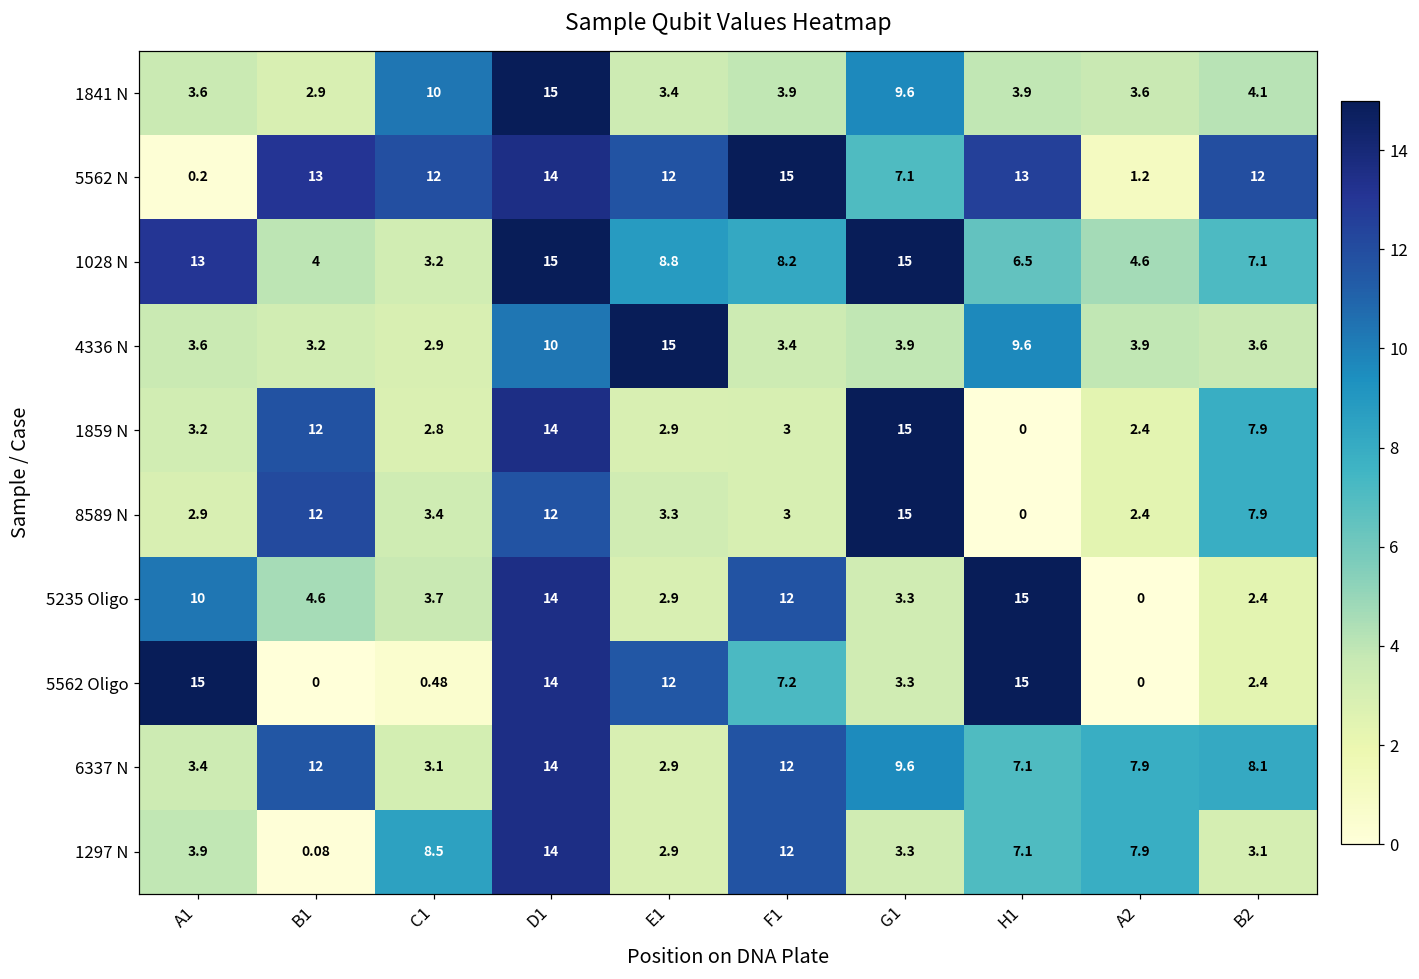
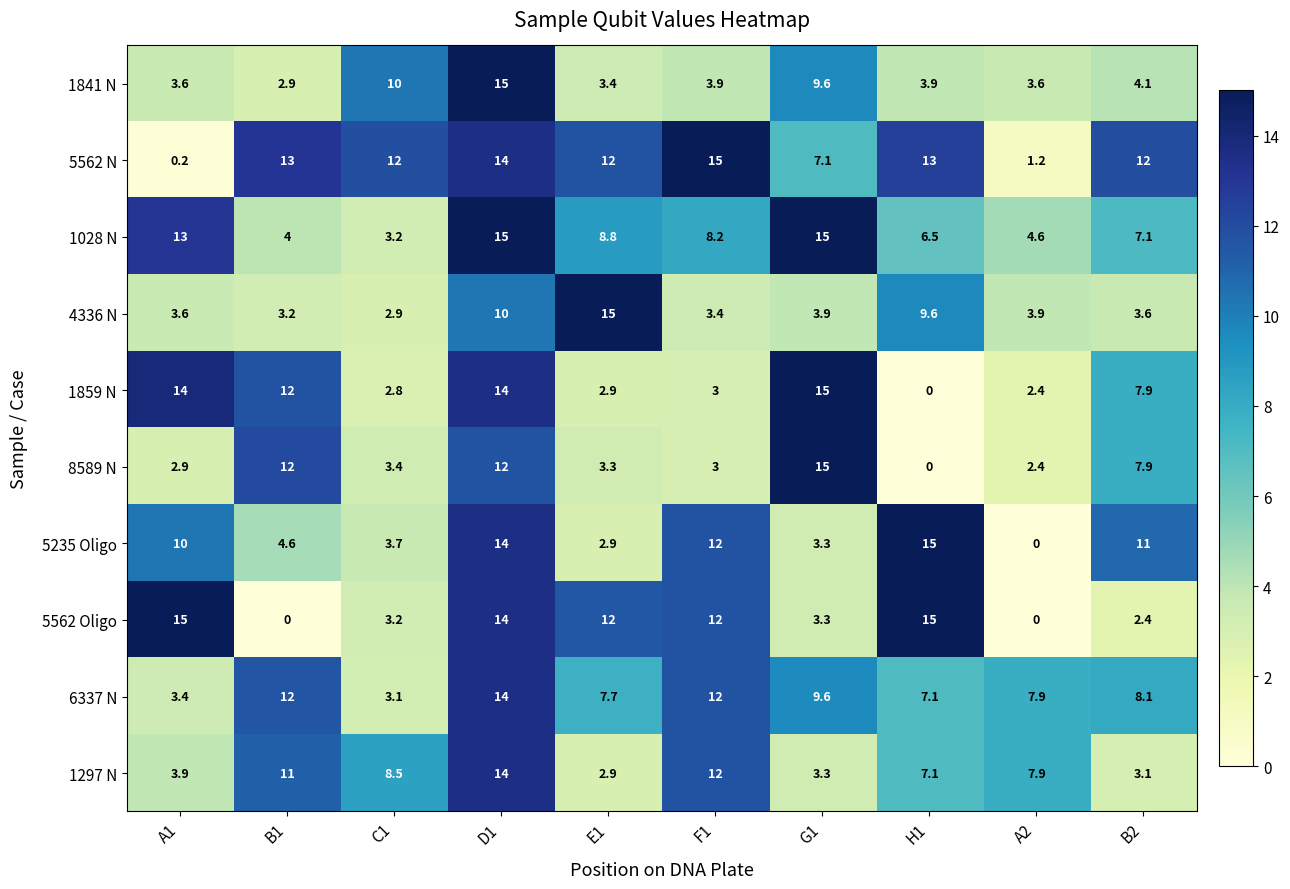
1859 N, A1: 3.2 -> 14
5235 Oligo, B2: 2.4 -> 11
5562 Oligo, C1: 0.48 -> 3.2
5562 Oligo, F1: 7.2 -> 12
6337 N, E1: 2.9 -> 7.7
1297 N, B1: 0.08 -> 11
